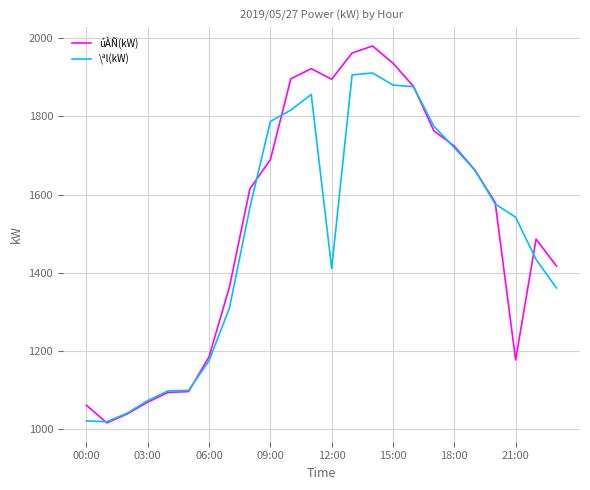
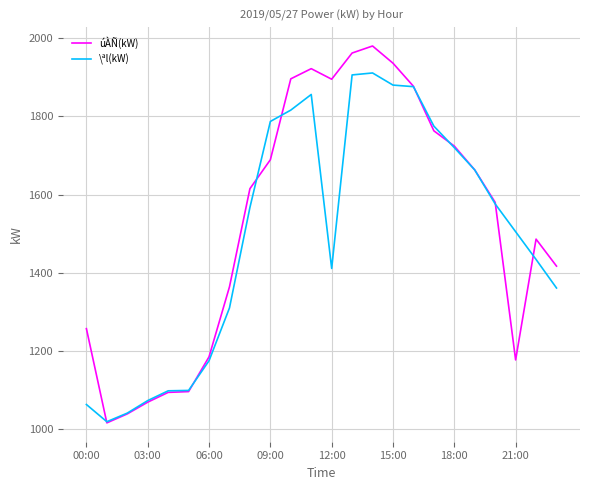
úÀÑ(kW), 00:00: 1060 -> 1260
\ªl(kW), 00:00: 1020 -> 1060
\ªl(kW), 21:00: 1540 -> 1510
